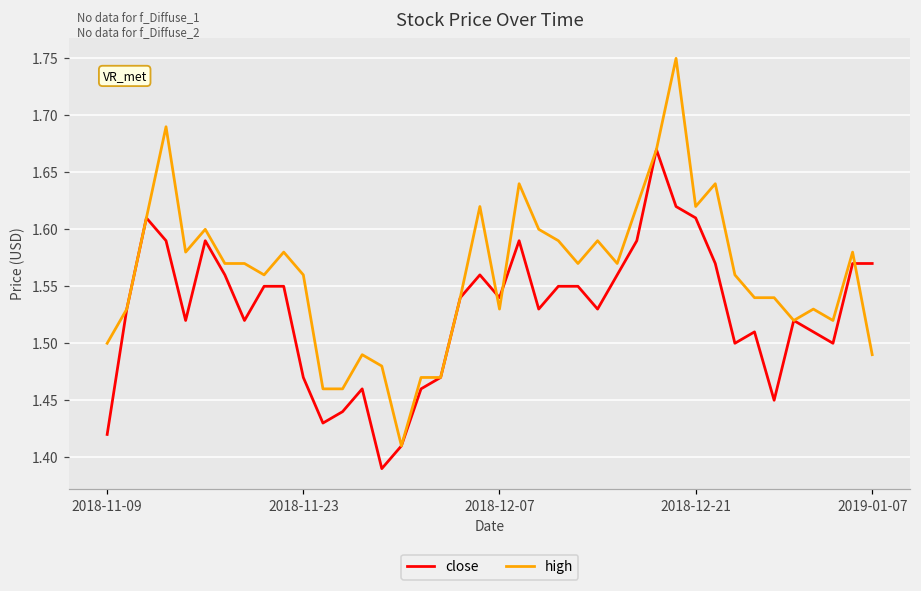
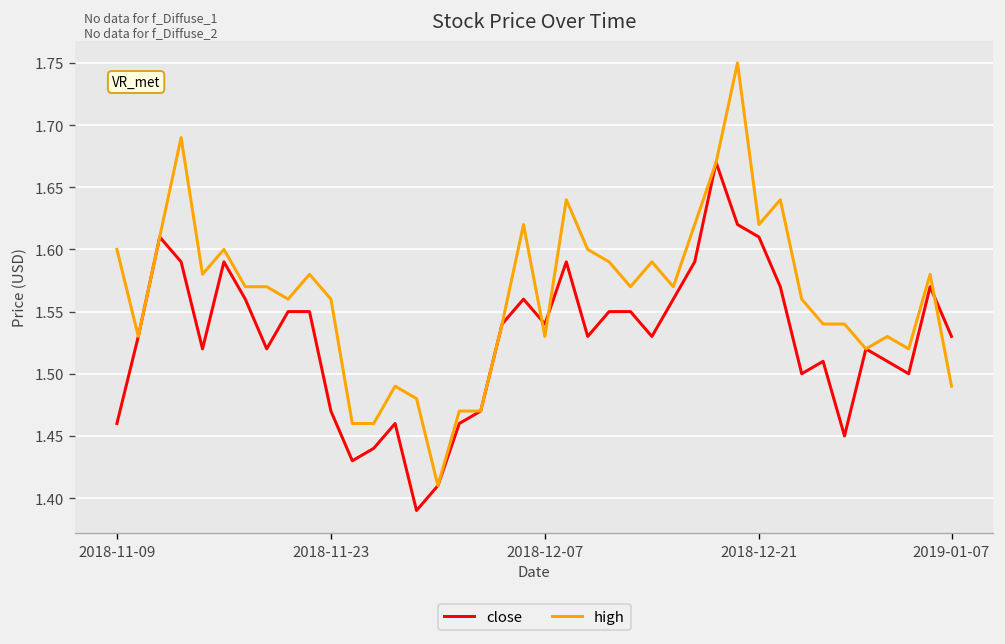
close, 2018-11-09: 1.42 -> 1.46
high, 2018-11-09: 1.5 -> 1.6
close, 2019-01-07: 1.57 -> 1.53
